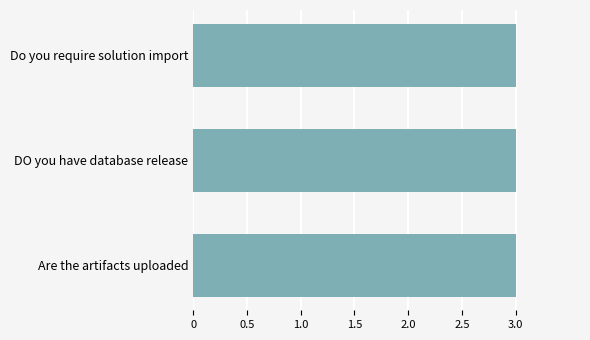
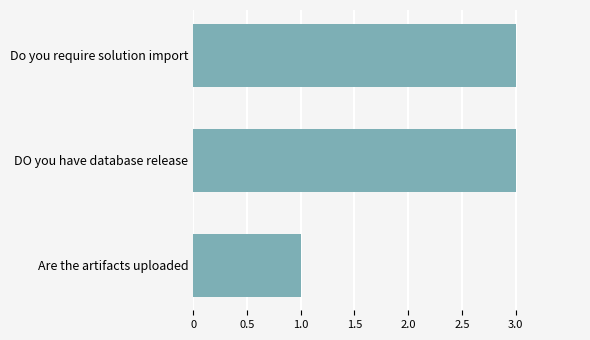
Are the artifacts uploaded: 3 -> 1
